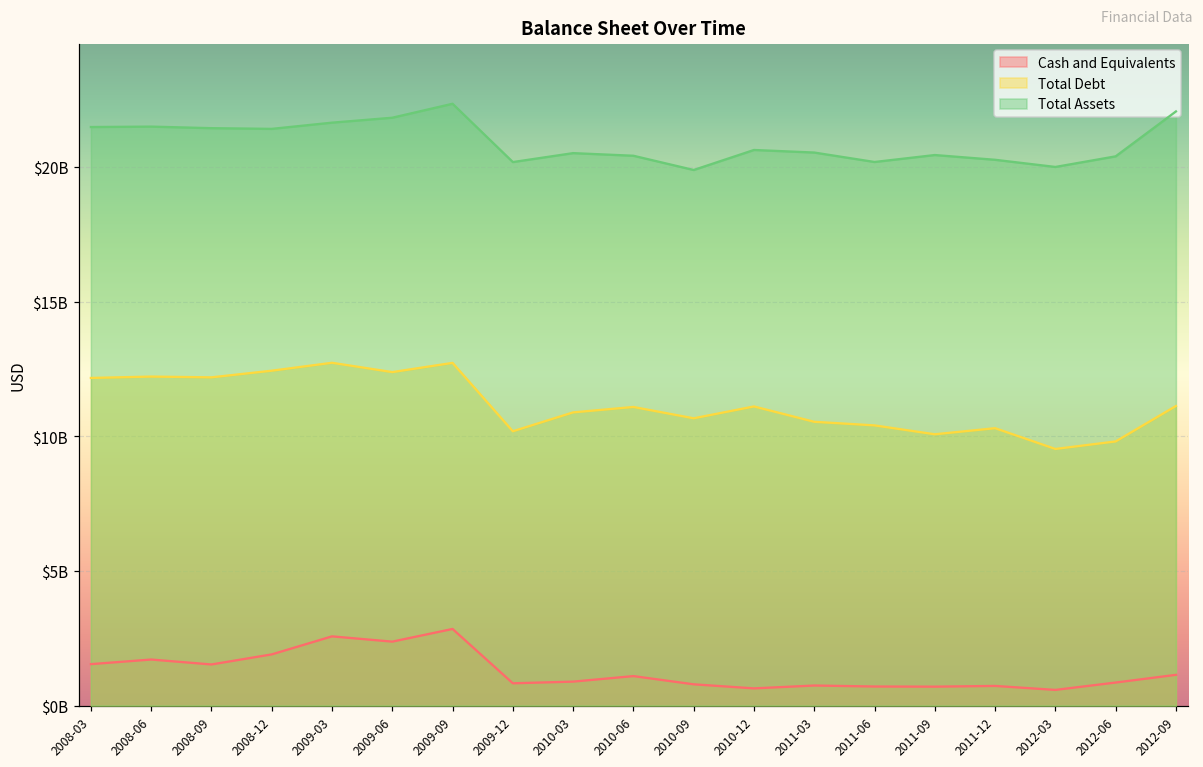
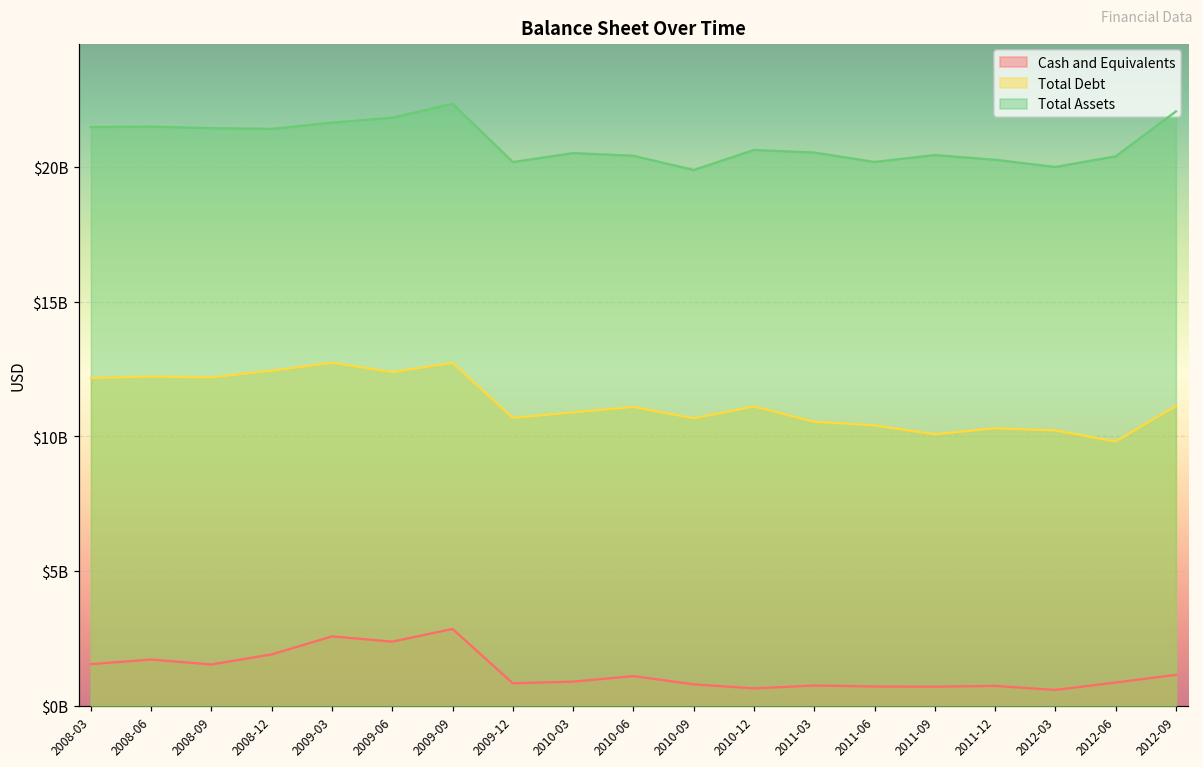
Total Debt, 2009-12: $10200000000 -> $10700000000
Total Debt, 2012-03: $9500000000 -> $10200000000
